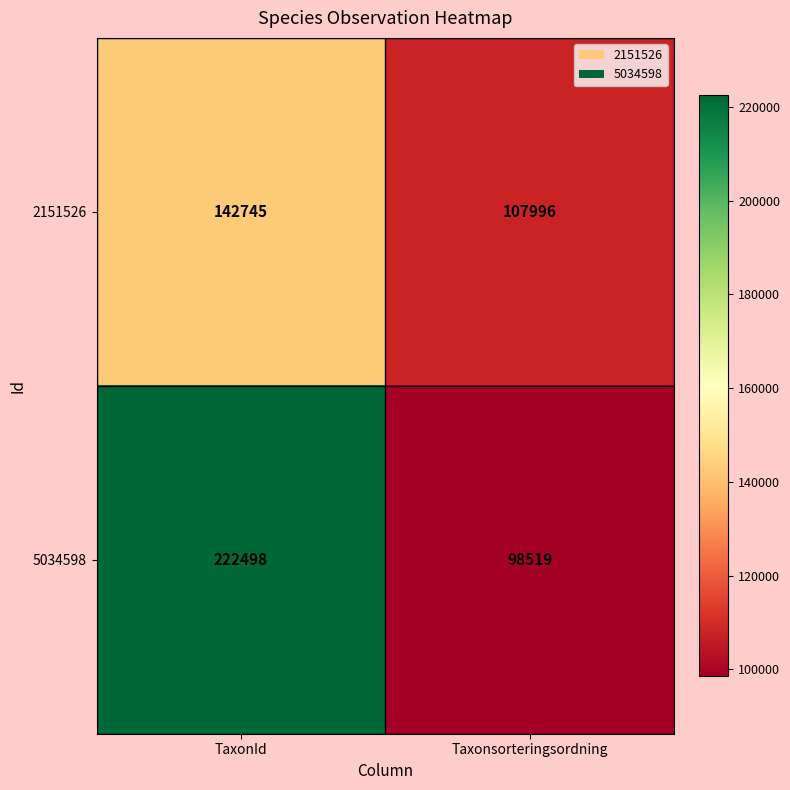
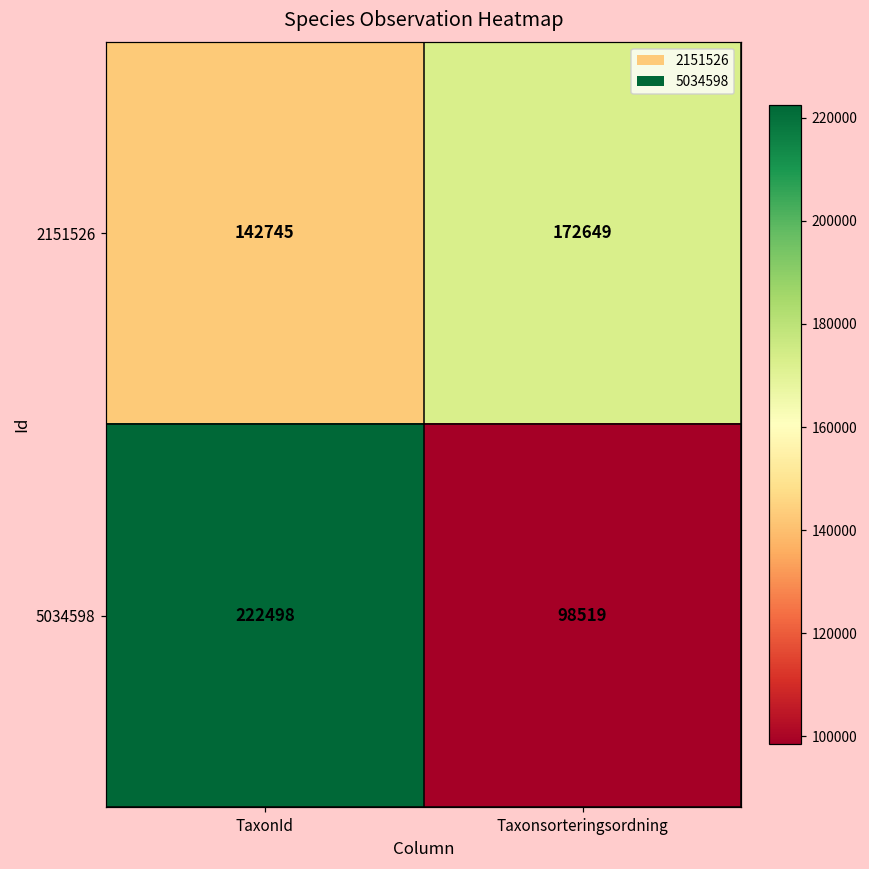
2151526, Taxonsorteringsordning: 107996 -> 172649
